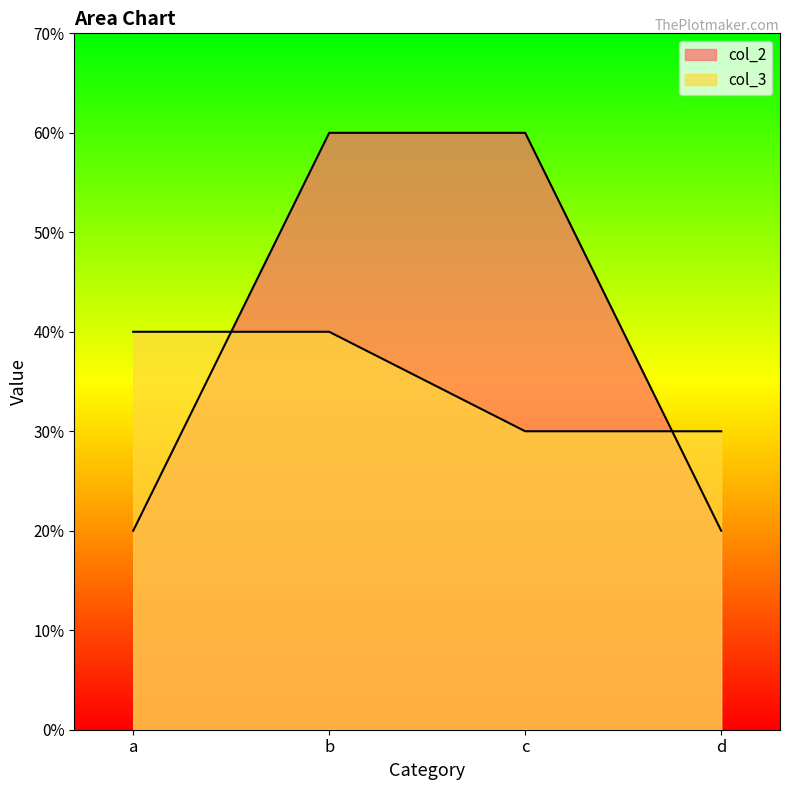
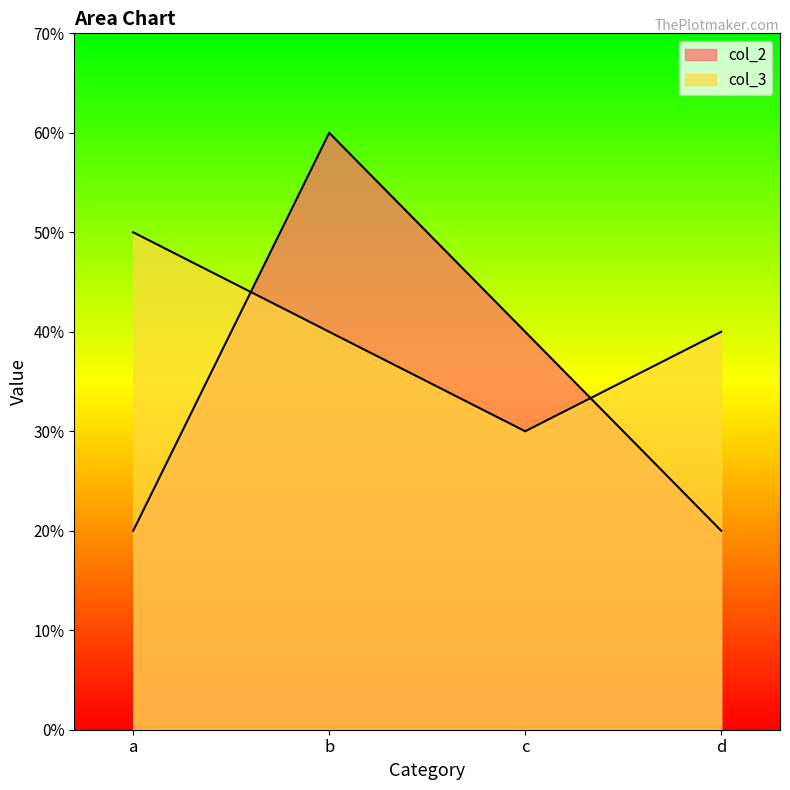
col_3, a: 40% -> 50%
col_2, c: 60% -> 40%
col_3, d: 30% -> 40%
